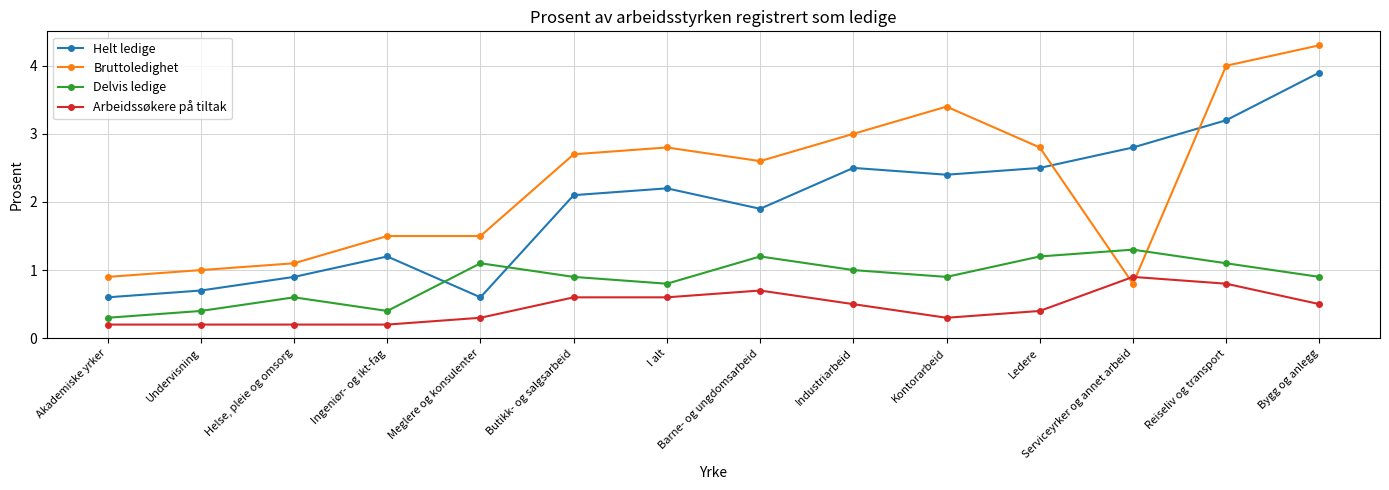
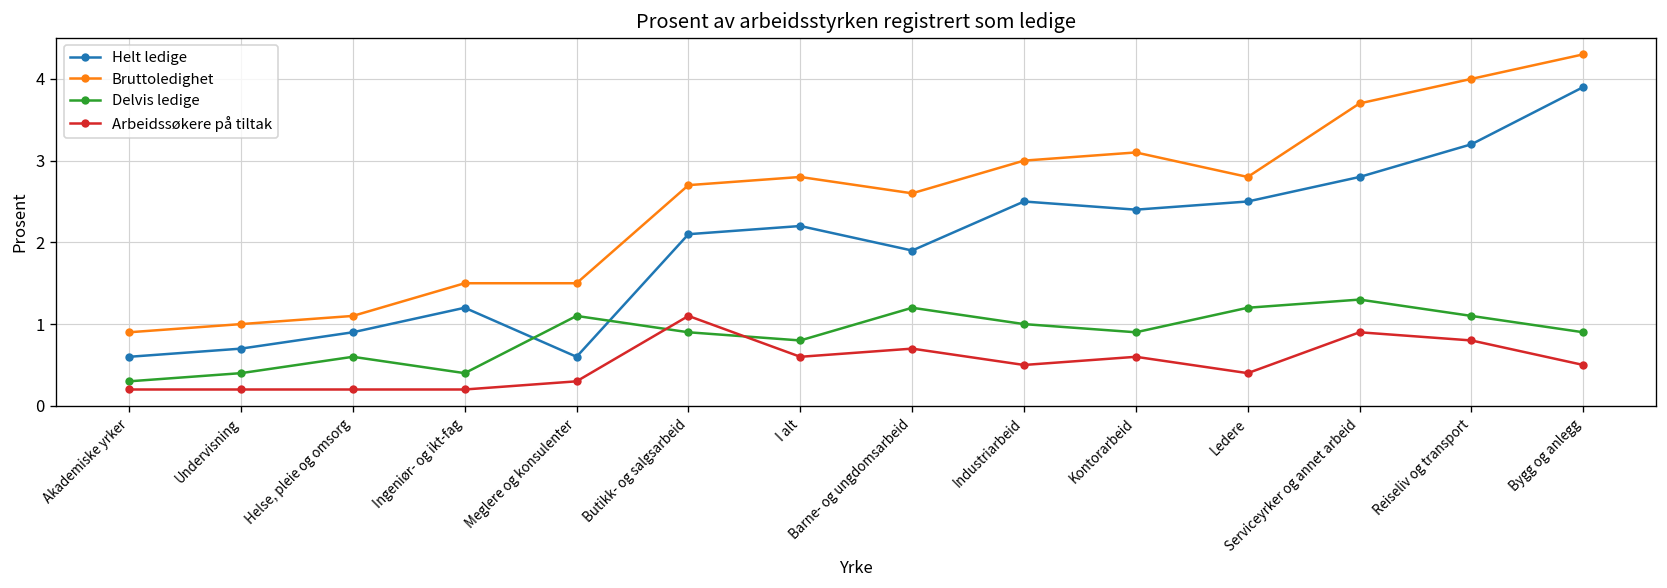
Arbeidssøkere på tiltak, Butikk- og salgsarbeid: 0.6 -> 1.1
Bruttoledighet, Kontorarbeid: 3.4 -> 3.1
Arbeidssøkere på tiltak, Kontorarbeid: 0.3 -> 0.6
Bruttoledighet, Serviceyrker og annet arbeid: 0.8 -> 3.7
